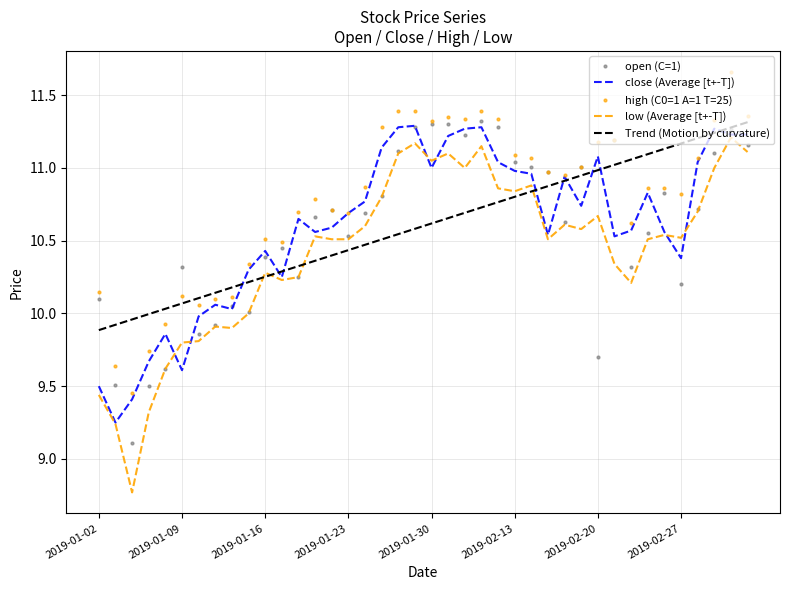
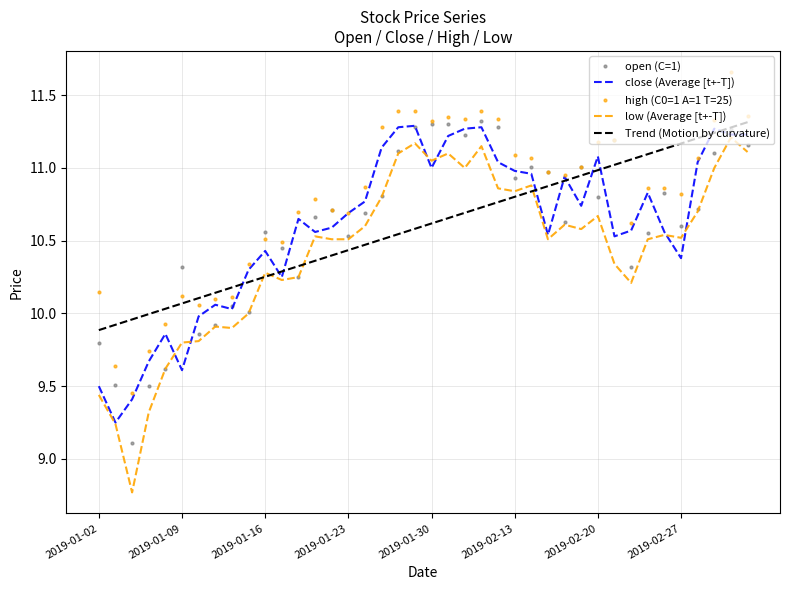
open (C=1), 2019-01-02: 10.1 -> 9.8
open (C=1), 2019-01-16: 10.39 -> 10.56
open (C=1), 2019-02-13: 11.04 -> 10.93
open (C=1), 2019-02-20: 9.7 -> 10.8
open (C=1), 2019-02-27: 10.2 -> 10.6
